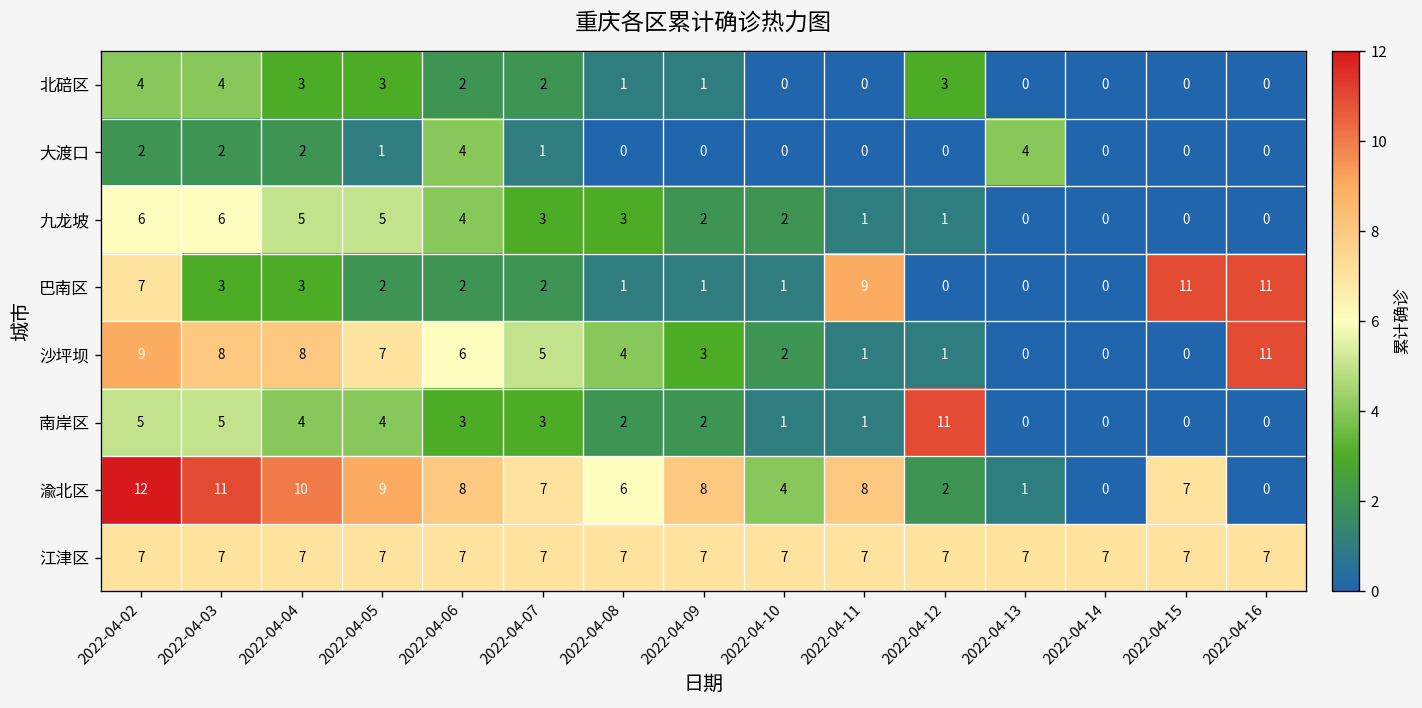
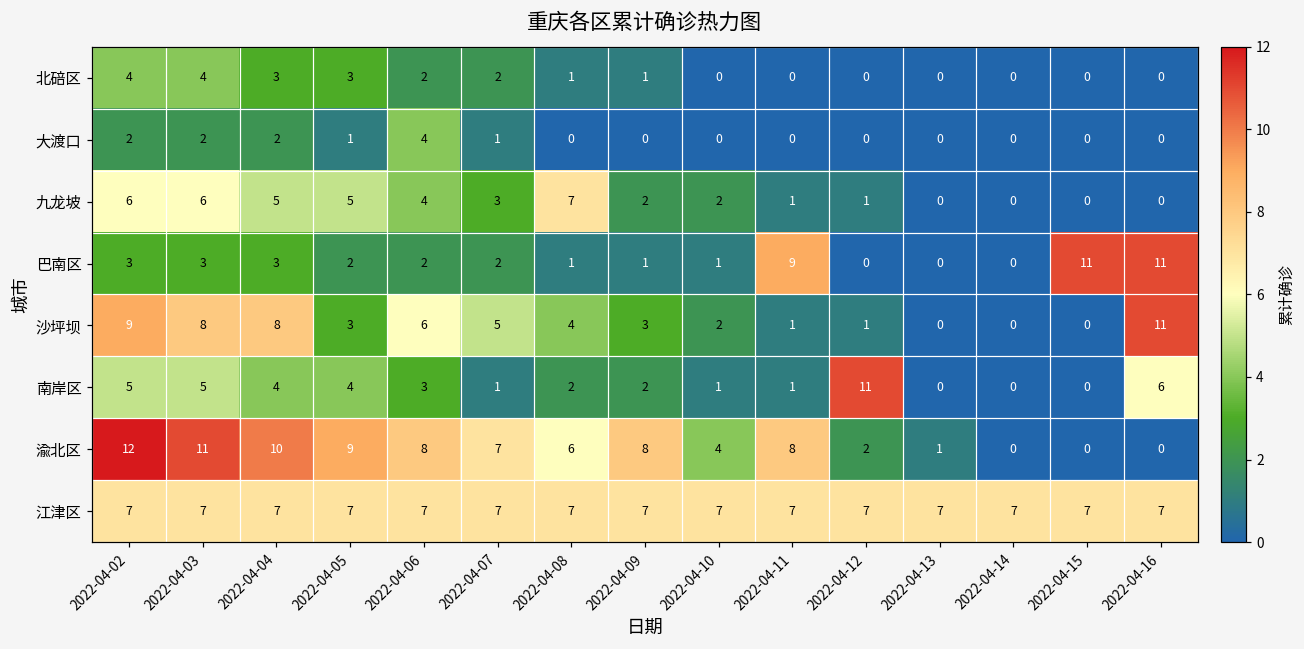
北碚区, 2022-04-12: 3 -> 0
大渡口, 2022-04-13: 4 -> 0
九龙坡, 2022-04-08: 3 -> 7
巴南区, 2022-04-02: 7 -> 3
沙坪坝, 2022-04-05: 7 -> 3
南岸区, 2022-04-07: 3 -> 1
南岸区, 2022-04-16: 0 -> 6
渝北区, 2022-04-15: 7 -> 0
